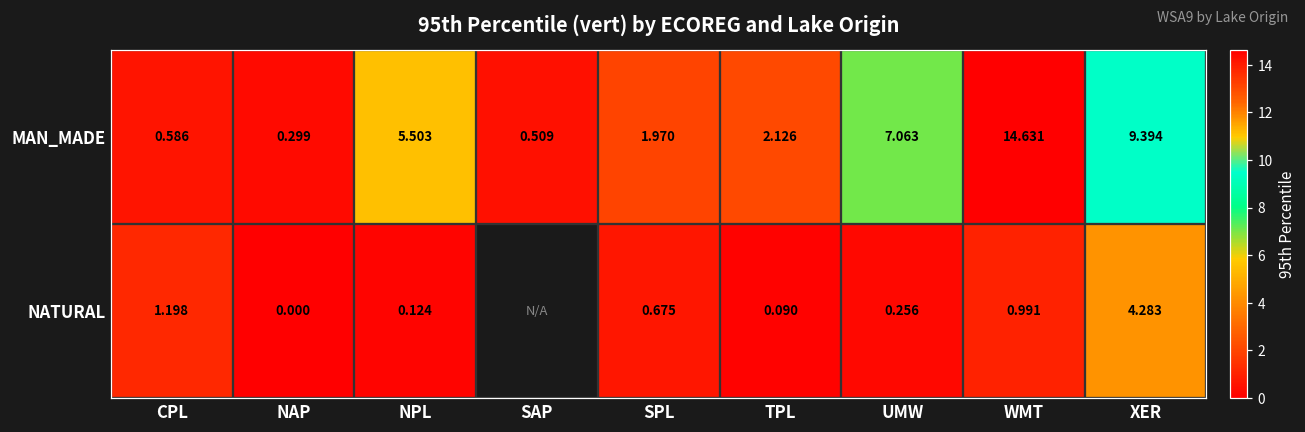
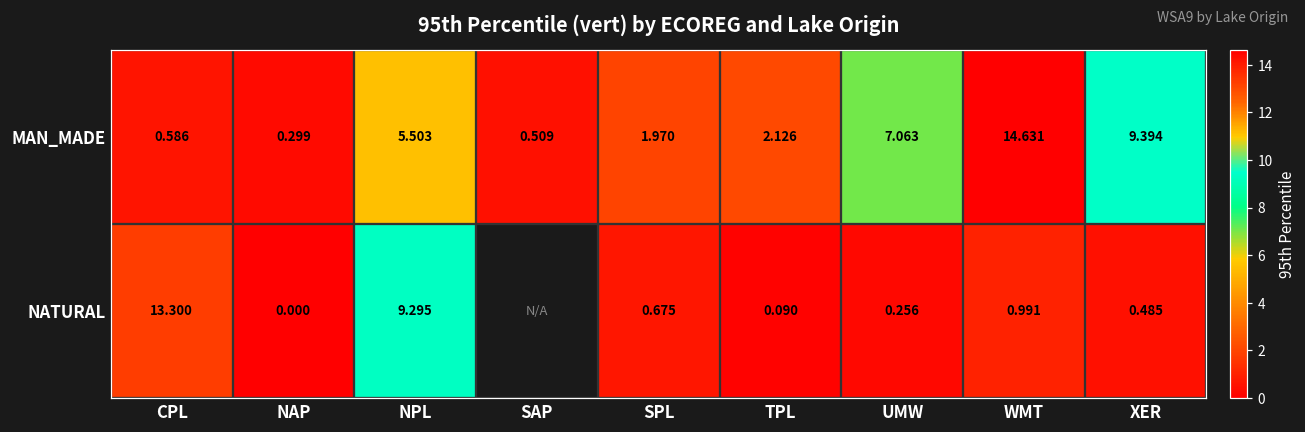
NATURAL, CPL: 1.198 -> 13.300
NATURAL, NPL: 0.124 -> 9.295
NATURAL, XER: 4.283 -> 0.485
